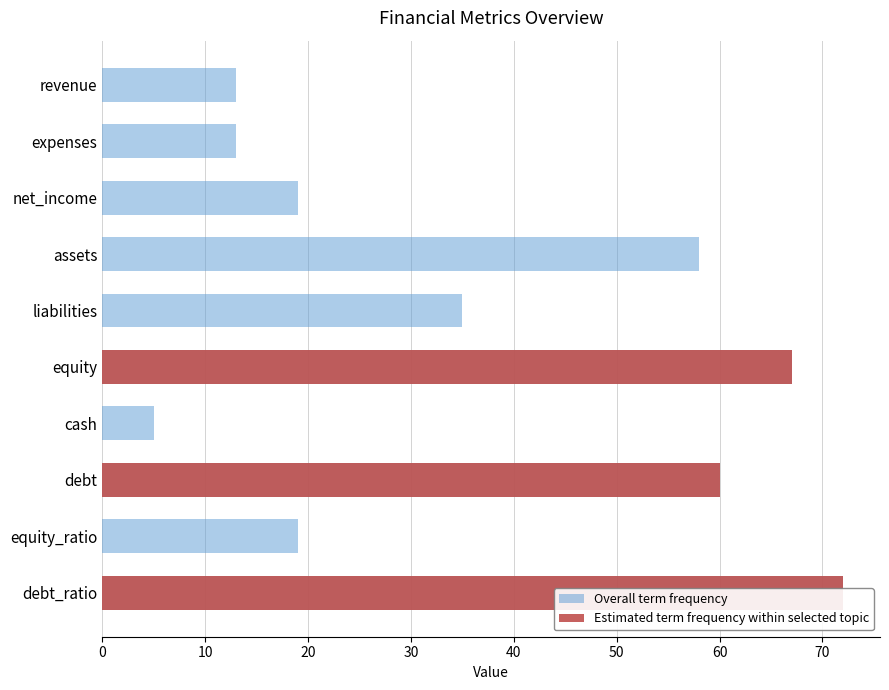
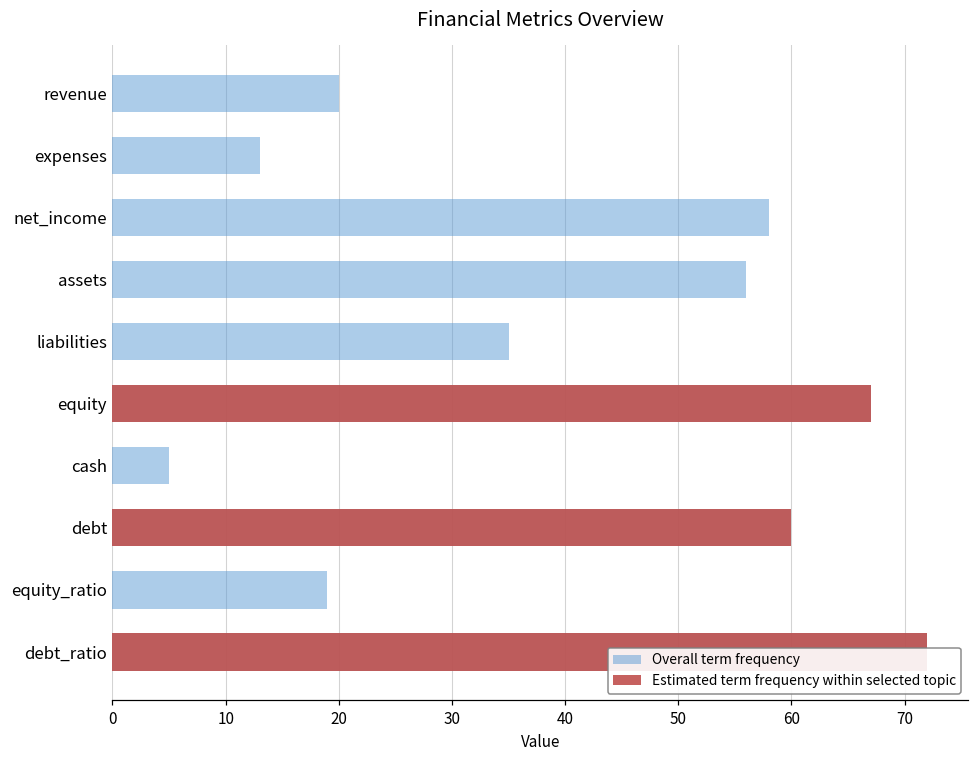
Overall term frequency, revenue: 13 -> 20
Overall term frequency, net_income: 19 -> 58
Overall term frequency, assets: 58 -> 56
